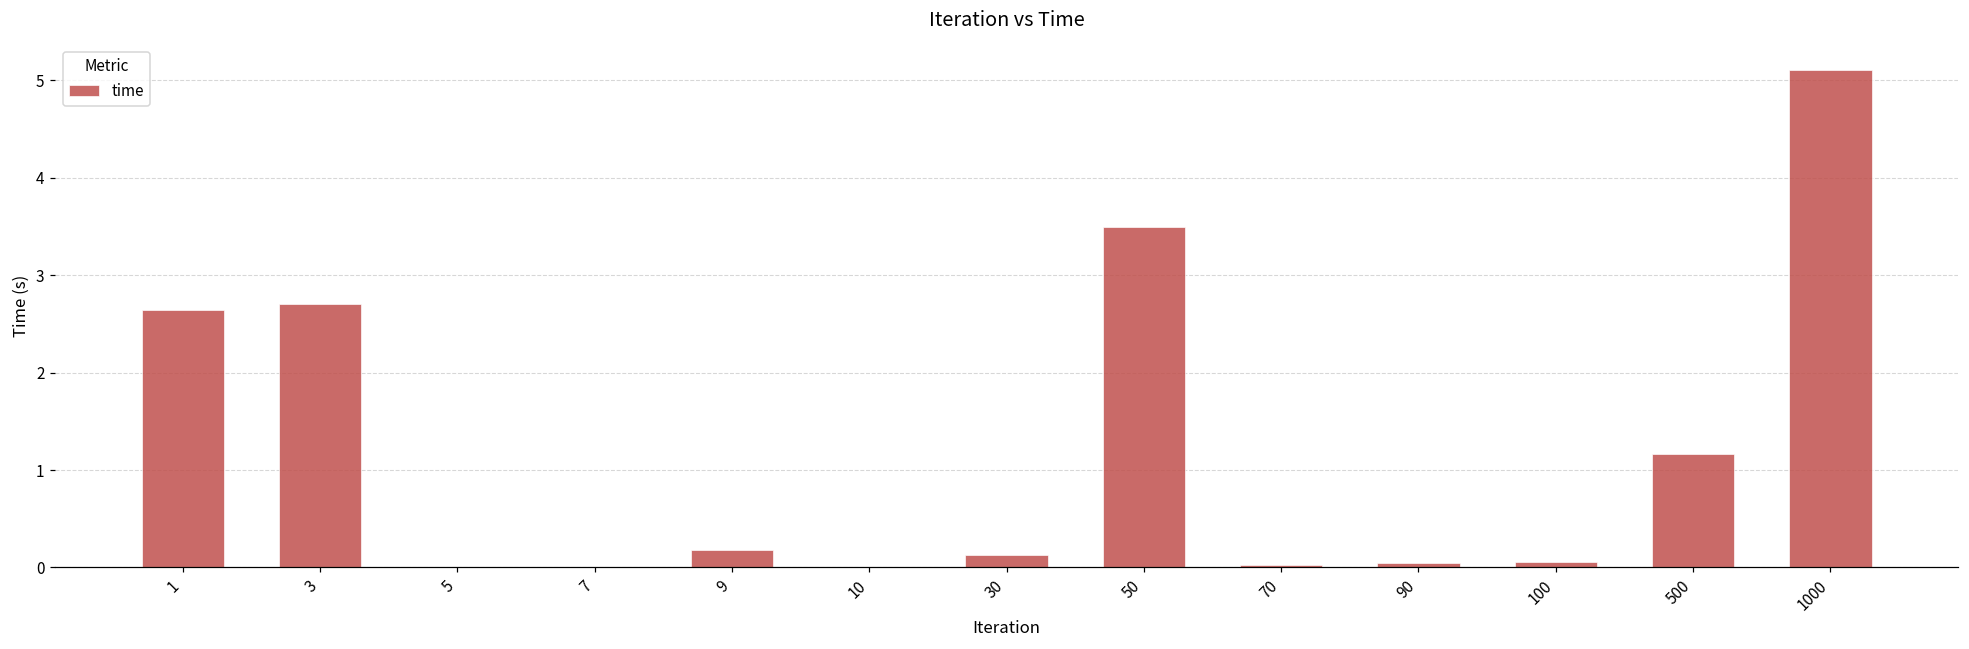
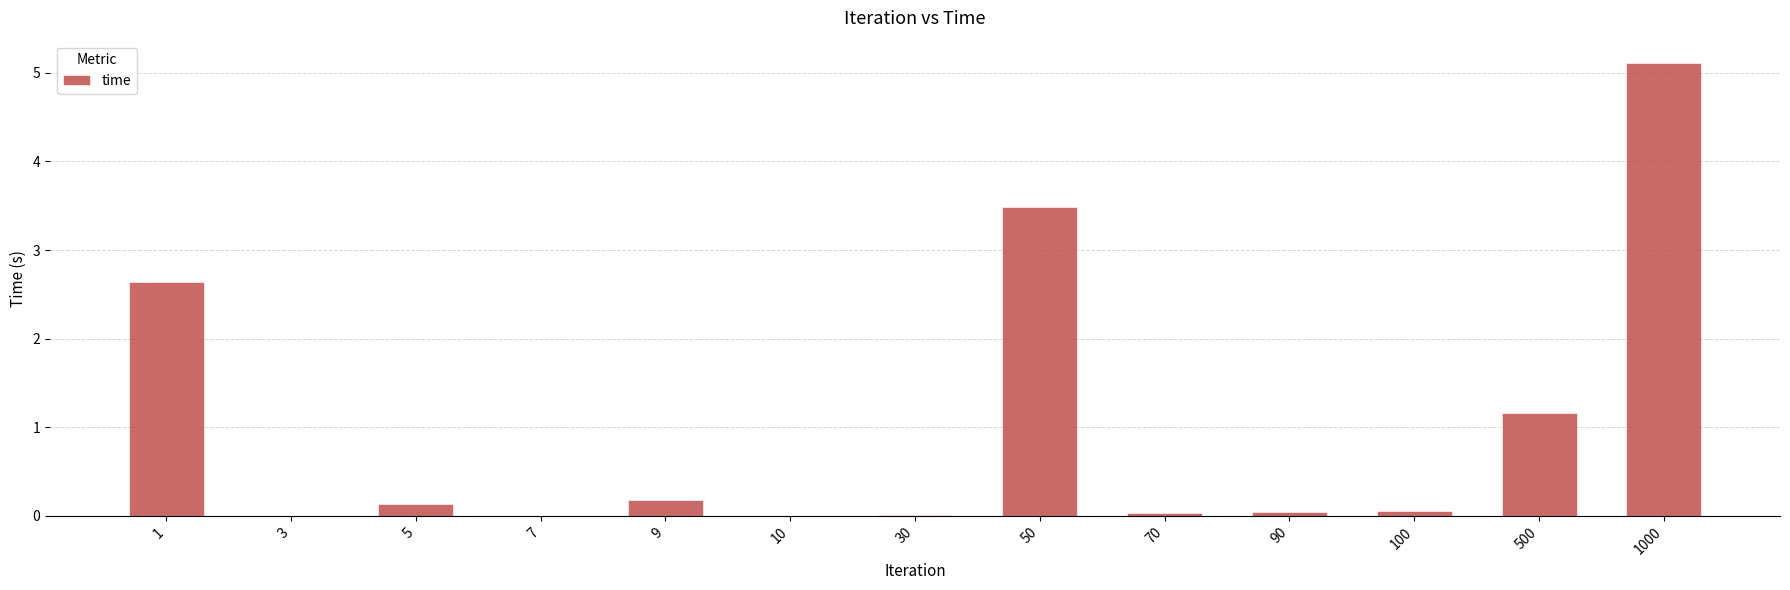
3: 2.7 -> 0.0
5: 0.0 -> 0.1
30: 0.1 -> 0.0
